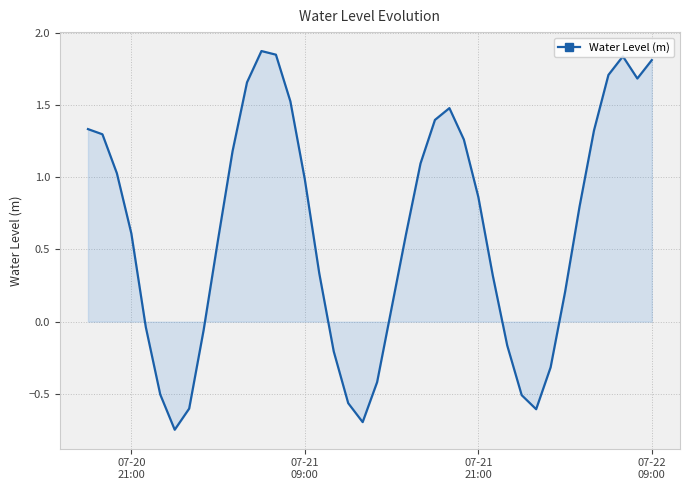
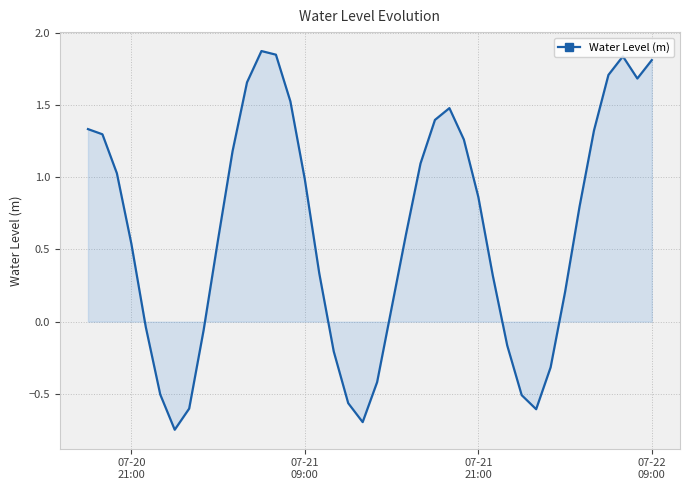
Water Level (m), 07-20 21:00: 0.61 -> 0.54
